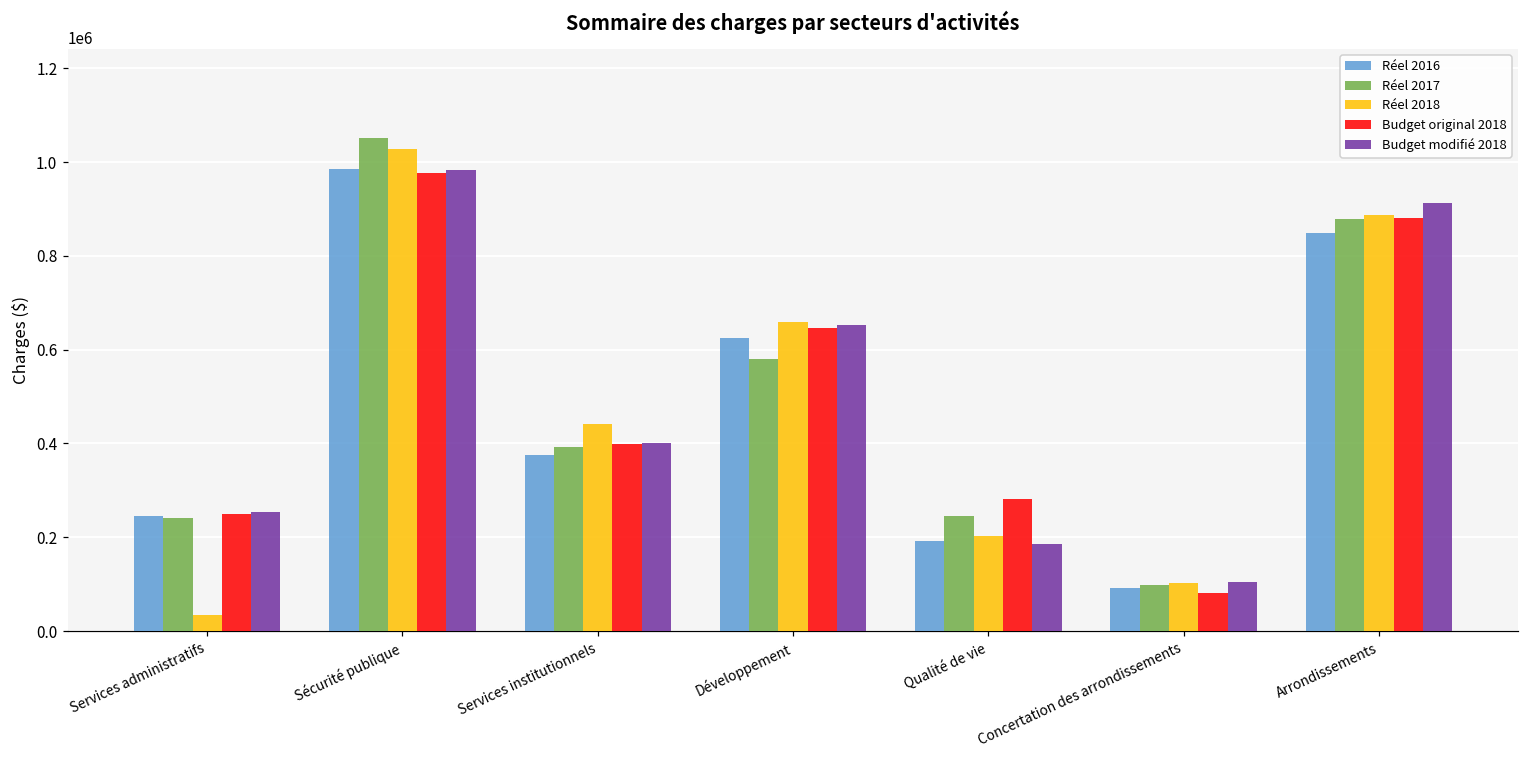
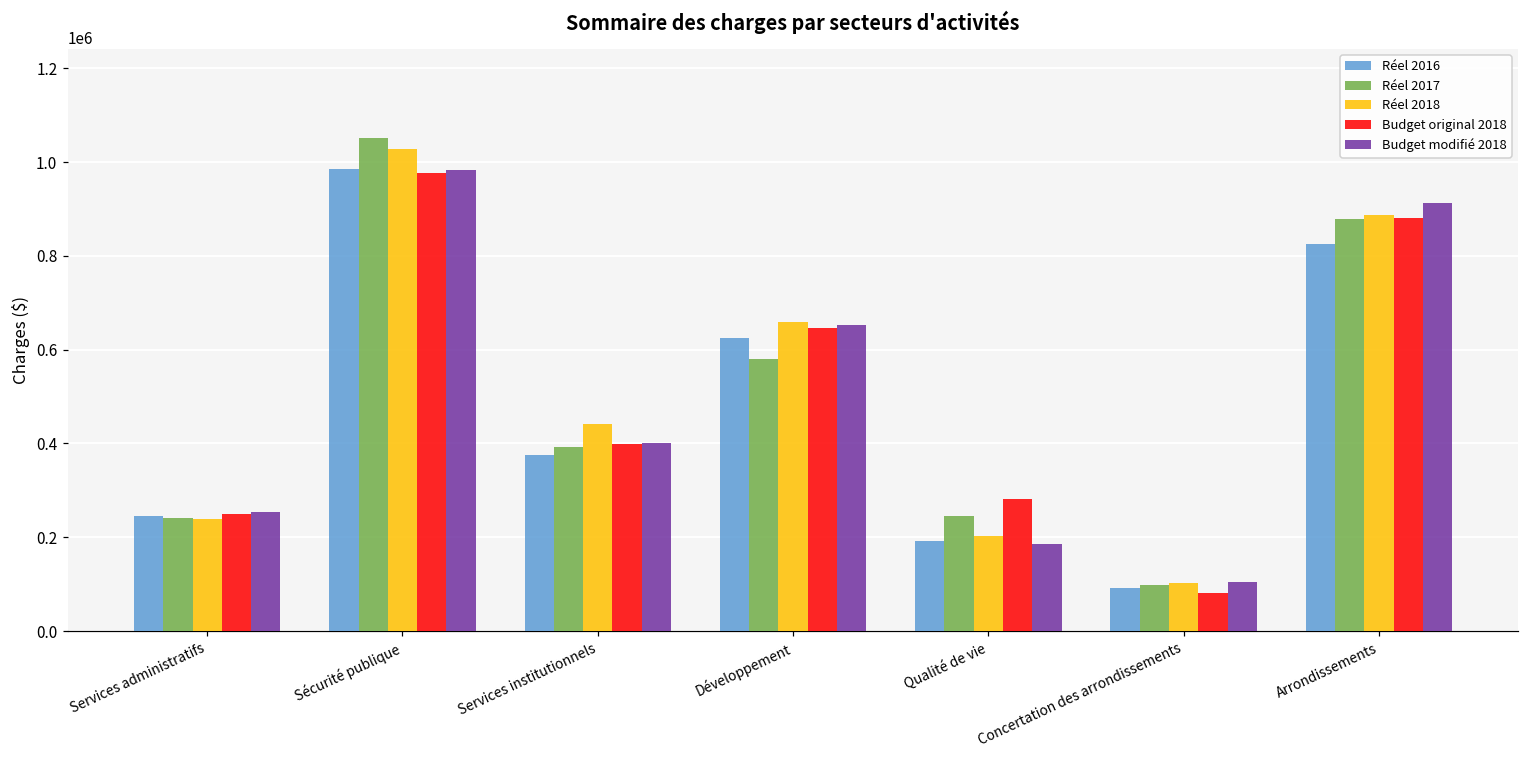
Réel 2018, Services administratifs: 30000 -> 240000
Réel 2016, Arrondissements: 850000 -> 830000
